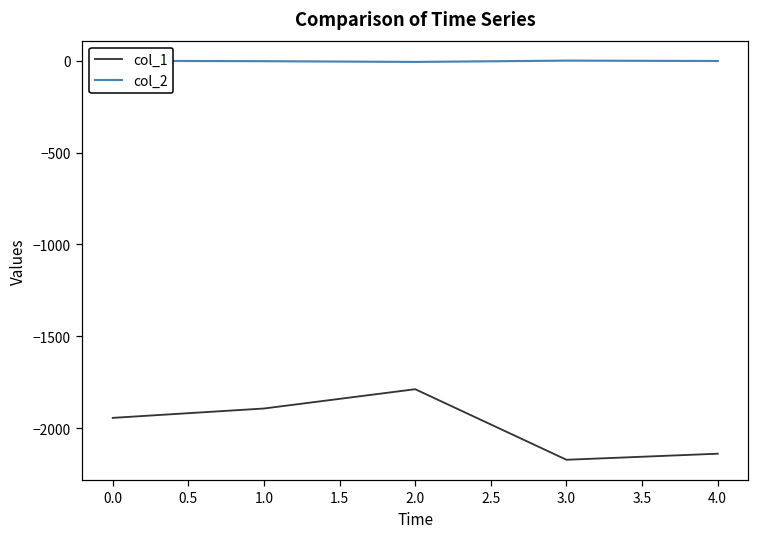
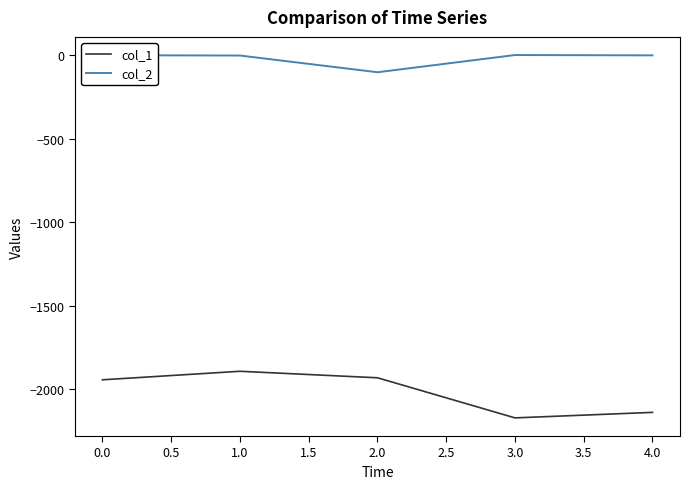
col_1, 2.0: -1790 -> -1930
col_2, 2.0: -10 -> -100
